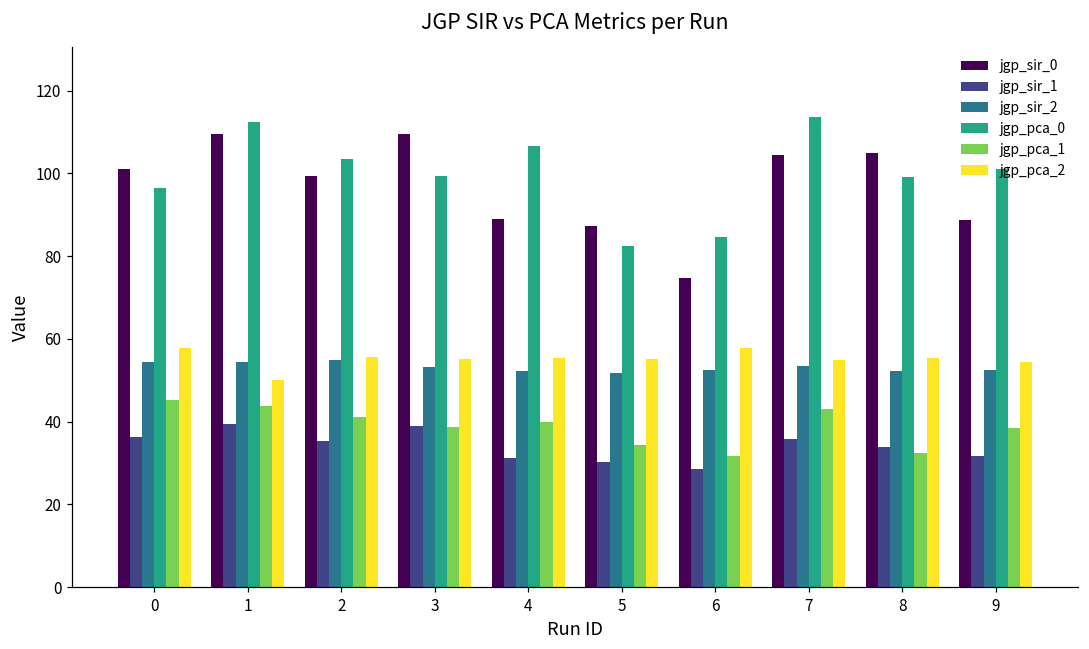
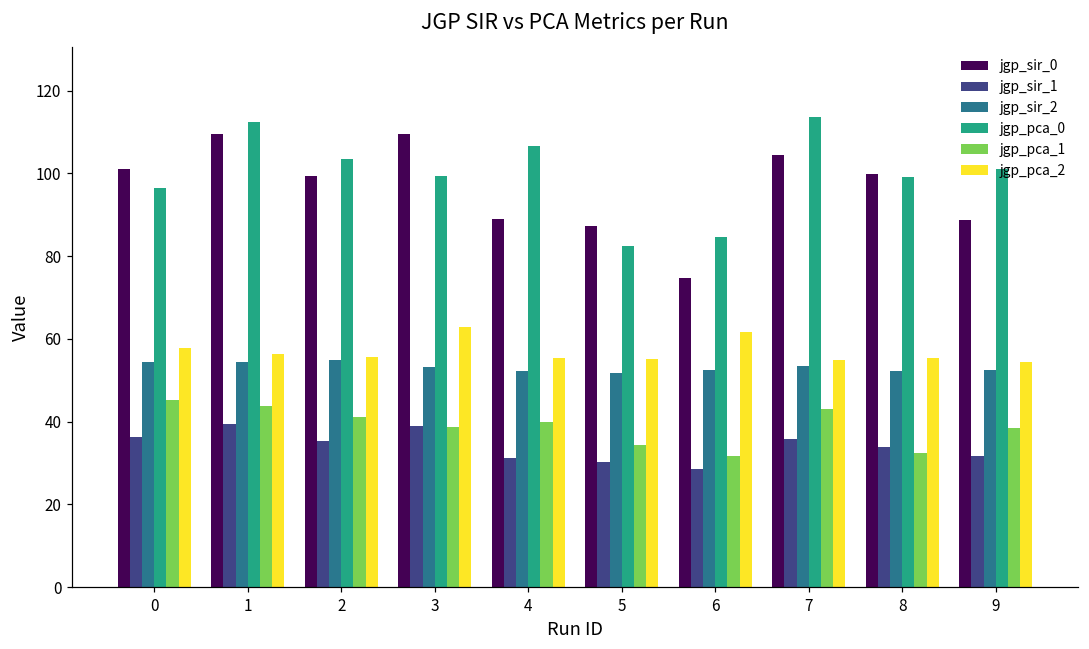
jgp_pca_2, 1: 50 -> 56
jgp_pca_2, 3: 55 -> 63
jgp_pca_2, 6: 58 -> 62
jgp_sir_0, 8: 105 -> 100
